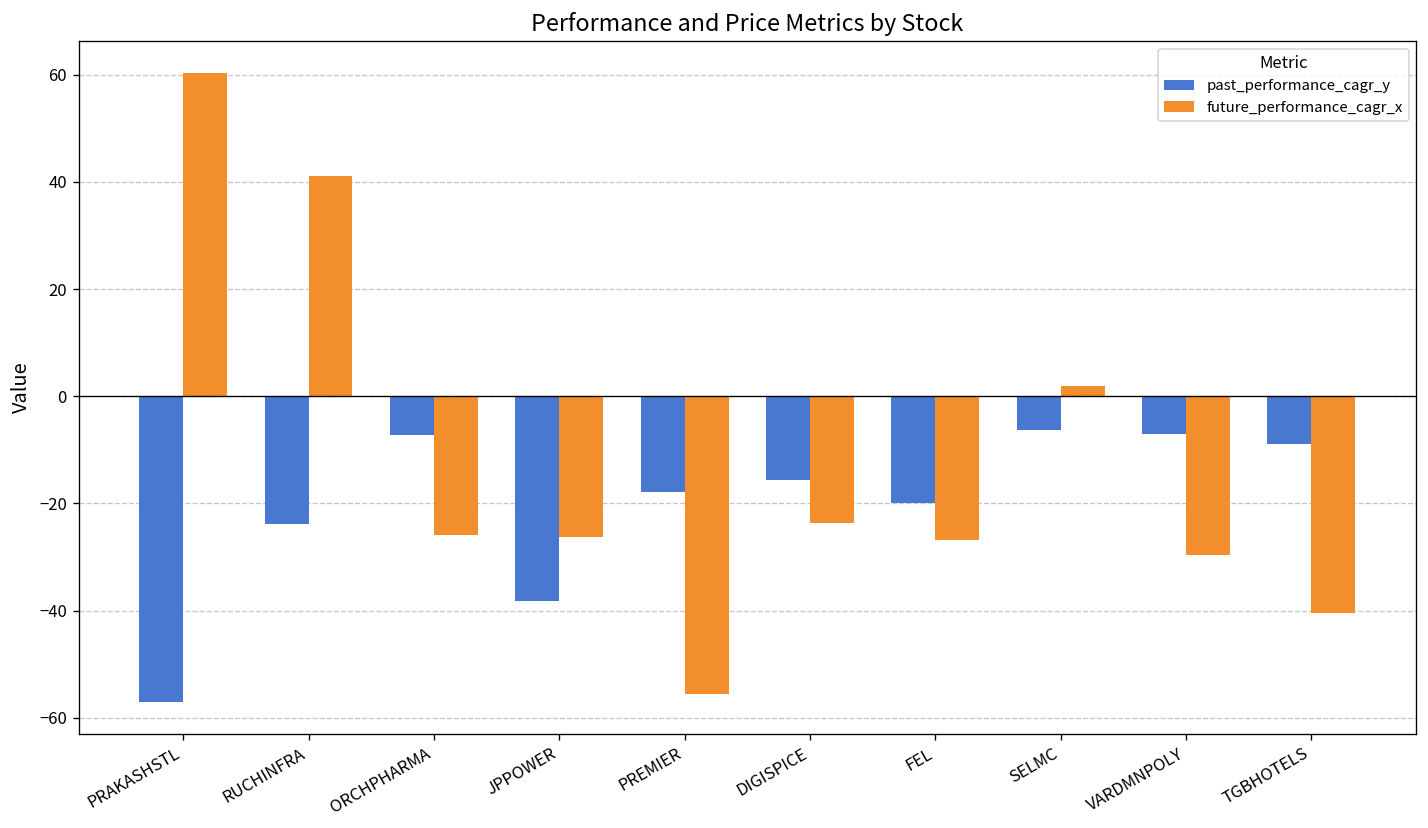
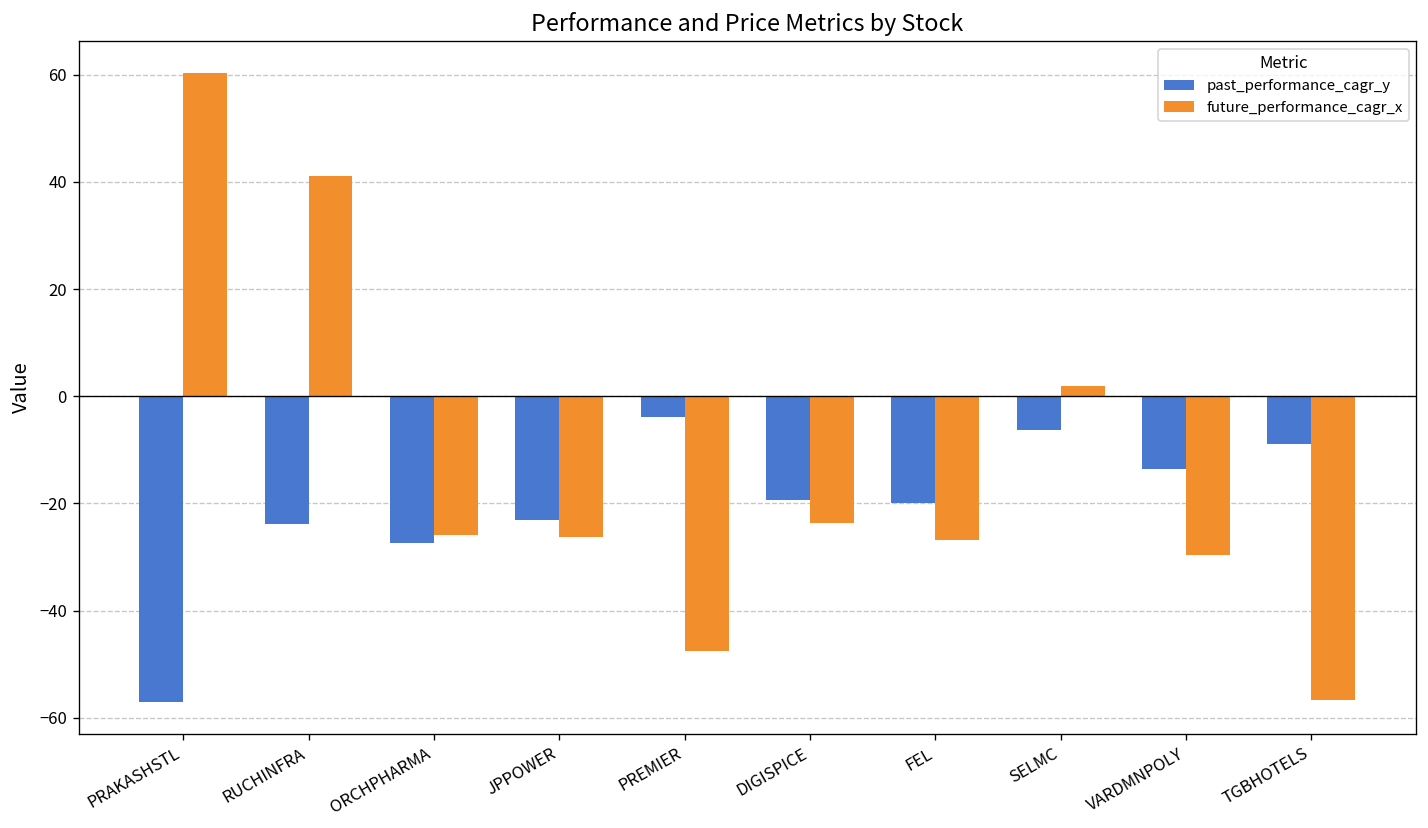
past_performance_cagr_y, ORCHPHARMA: -7 -> -27
past_performance_cagr_y, JPPOWER: -38 -> -23
past_performance_cagr_y, PREMIER: -18 -> -4
future_performance_cagr_x, PREMIER: -56 -> -48
past_performance_cagr_y, DIGISPICE: -16 -> -19
past_performance_cagr_y, VARDMNPOLY: -7 -> -14
future_performance_cagr_x, TGBHOTELS: -40 -> -57
